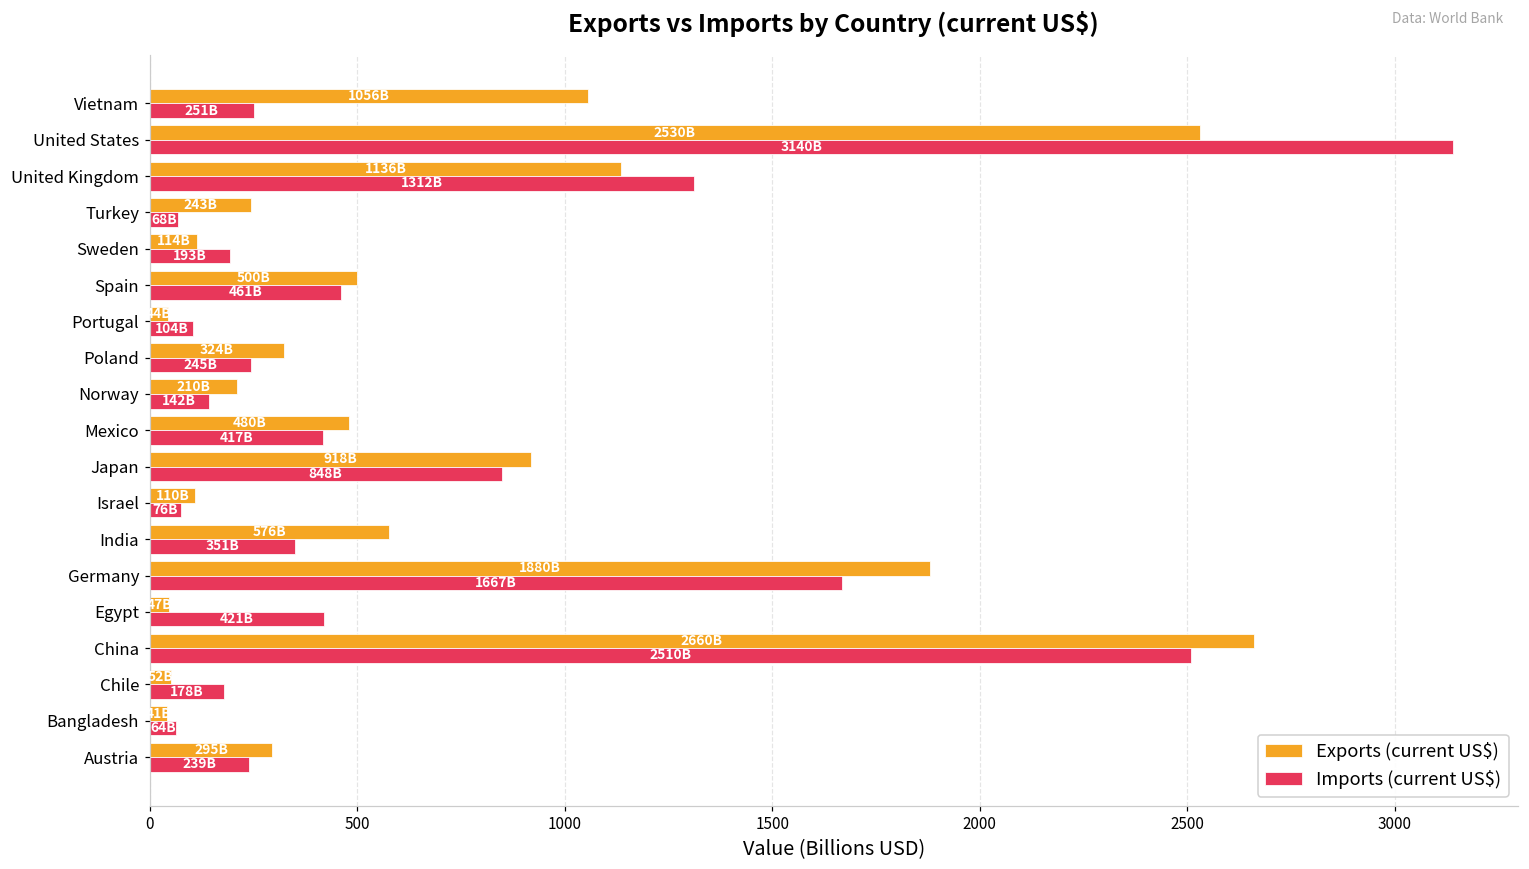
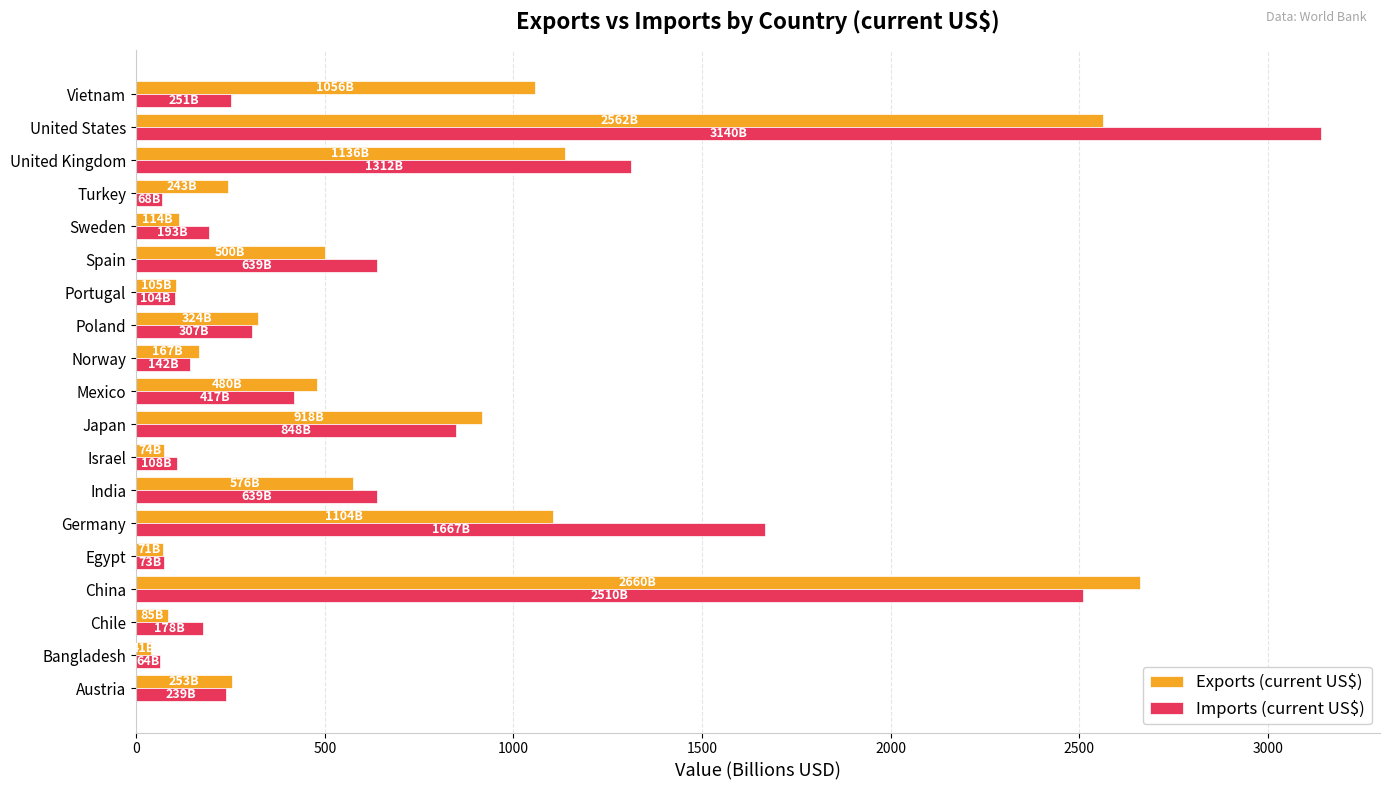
Exports (current US$), United States: 2530B -> 2562B
Imports (current US$), Spain: 461B -> 639B
Exports (current US$), Portugal: 40 -> 110
Imports (current US$), Poland: 245B -> 307B
Exports (current US$), Norway: 210B -> 167B
Exports (current US$), Israel: 110B -> 74B
Imports (current US$), Israel: 76B -> 108B
Imports (current US$), India: 351B -> 639B
Exports (current US$), Germany: 1880B -> 1104B
Exports (current US$), Egypt: 47B -> 71B
Imports (current US$), Egypt: 421B -> 73B
Exports (current US$), Chile: 52B -> 85B
Exports (current US$), Austria: 295B -> 253B
